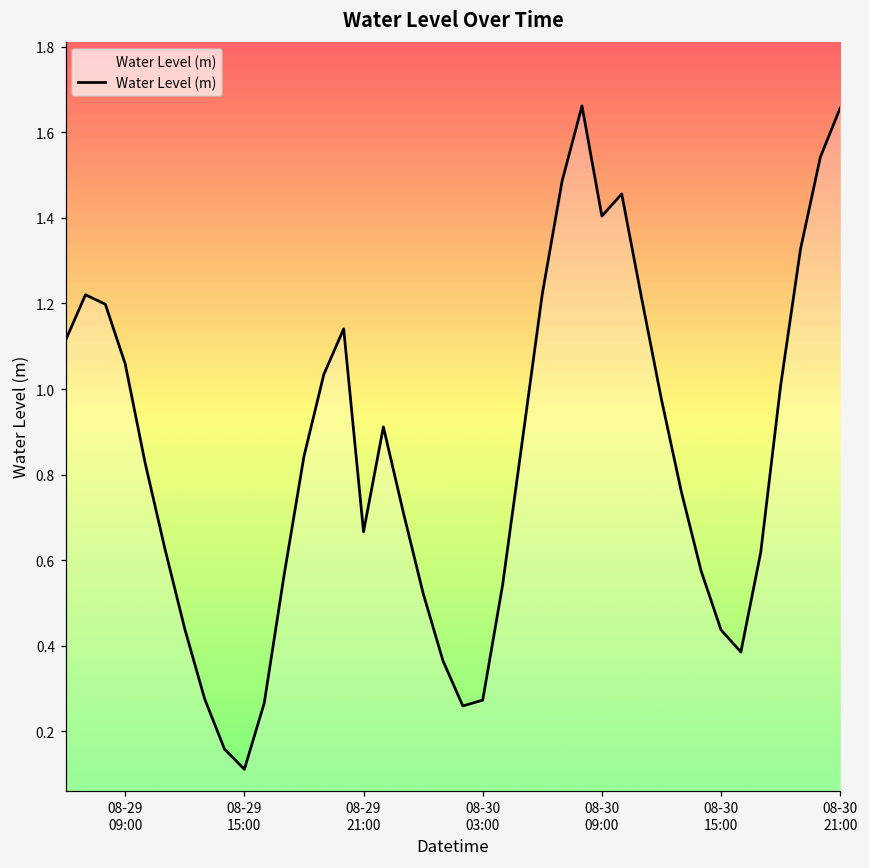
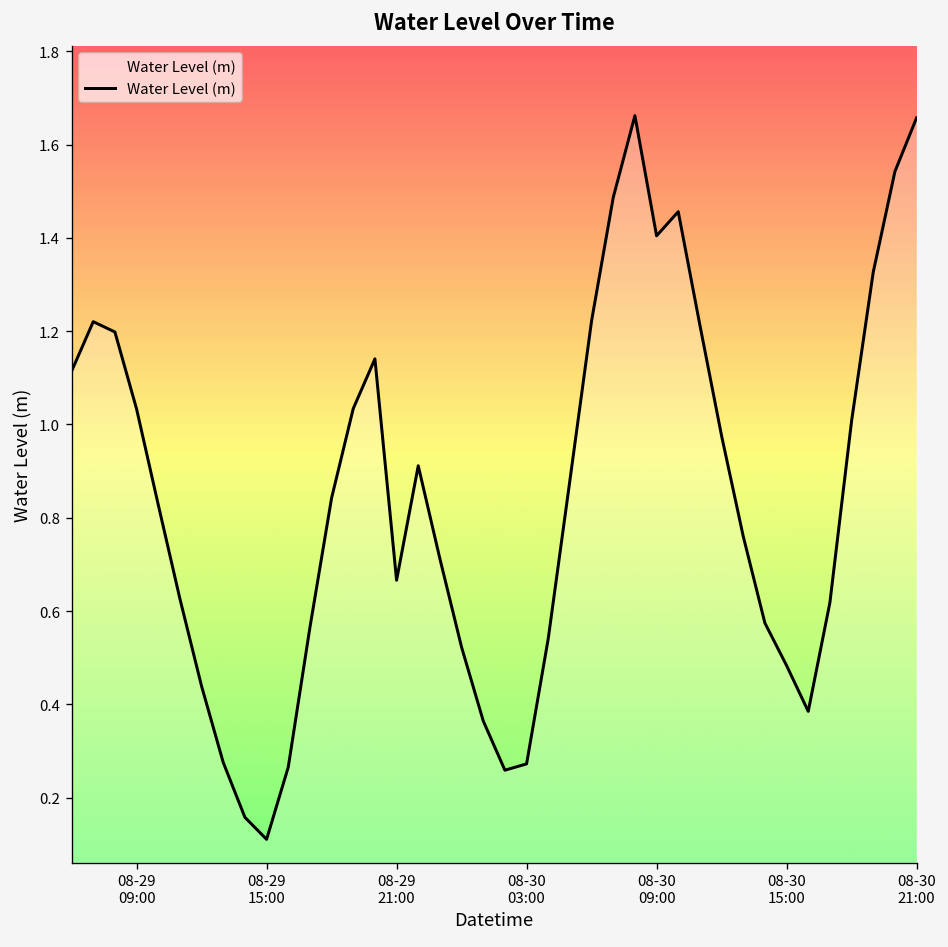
08-29 09:00: 1.06 -> 1.03
08-30 15:00: 0.44 -> 0.48
